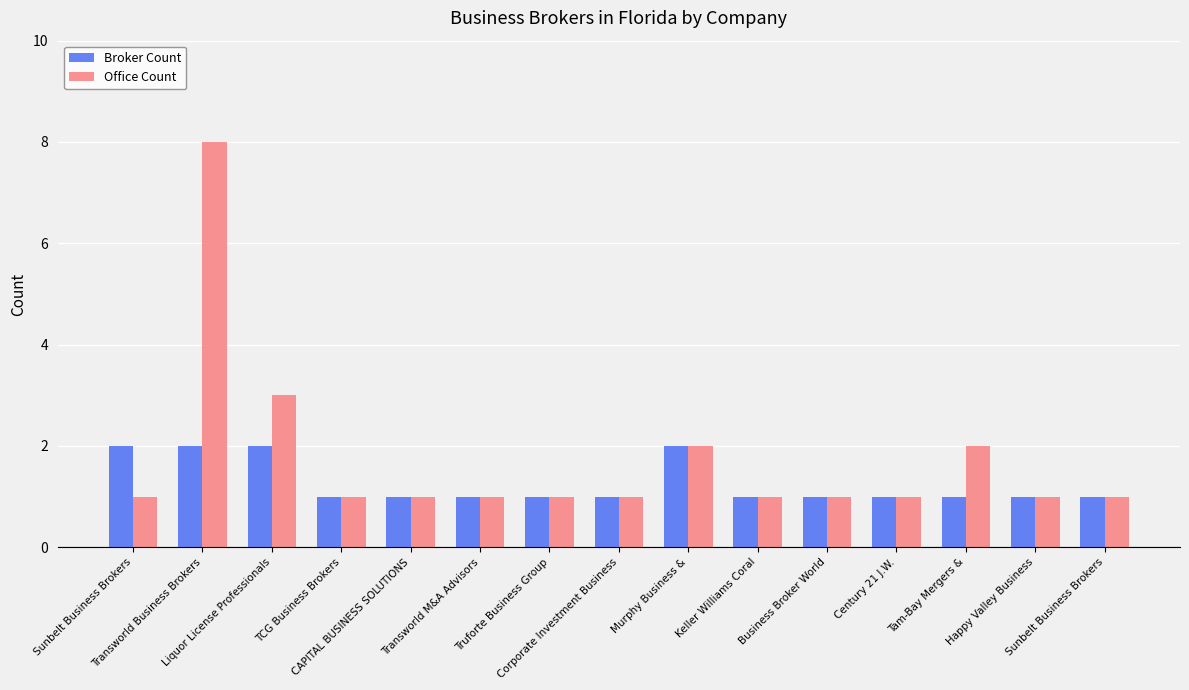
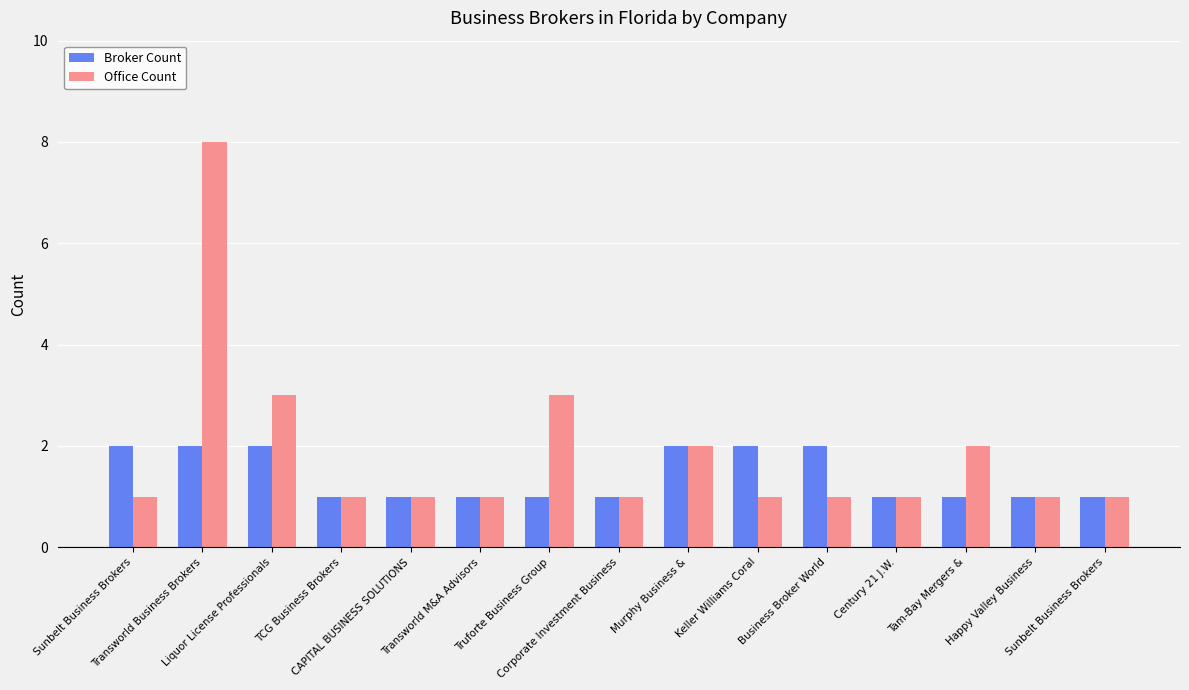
Office Count, Truforte Business Group: 1 -> 3
Broker Count, Keller Williams Coral: 1 -> 2
Broker Count, Business Broker World: 1 -> 2
